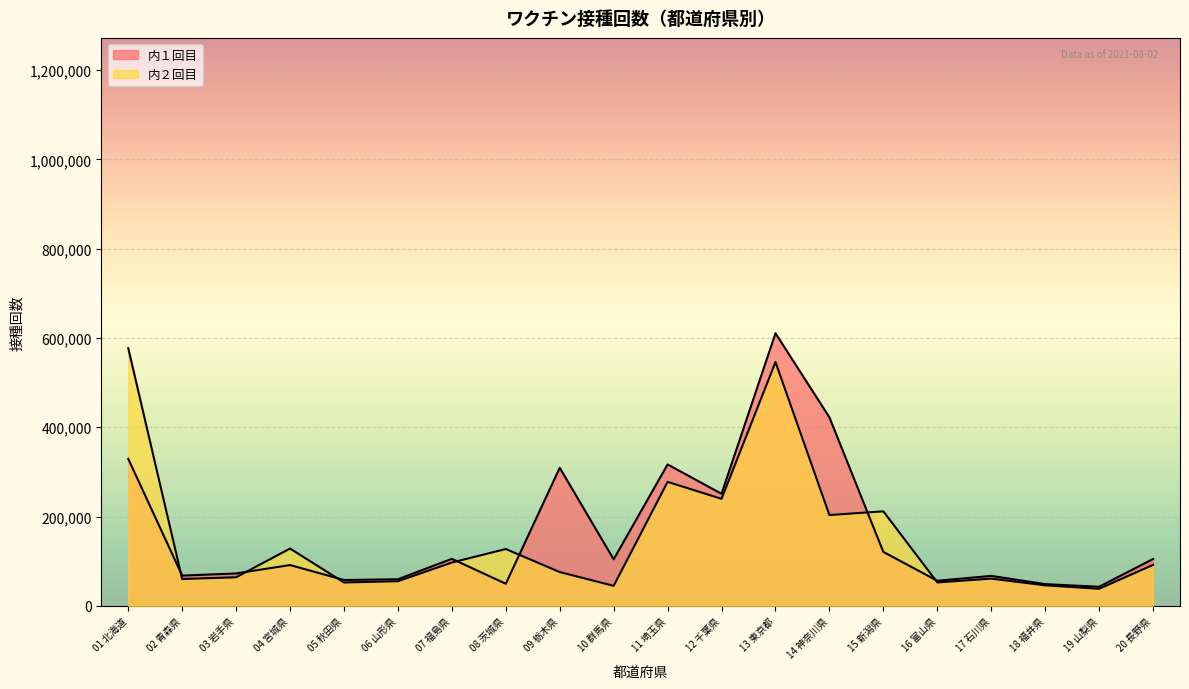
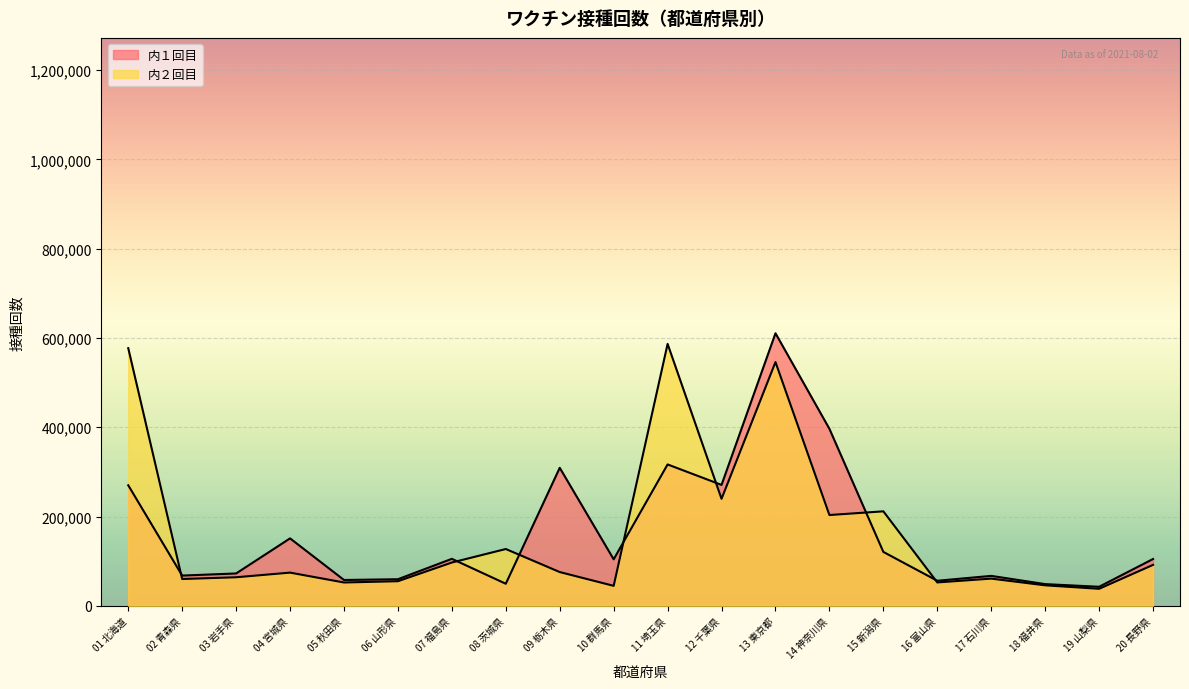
内１回目, 01 北海道: 330,000 -> 270,000
内１回目, 04 宮城県: 90,000 -> 150,000
内２回目, 04 宮城県: 130,000 -> 70,000
内２回目, 11 埼玉県: 280,000 -> 590,000
内１回目, 12 千葉県: 250,000 -> 270,000
内１回目, 14 神奈川県: 420,000 -> 400,000
